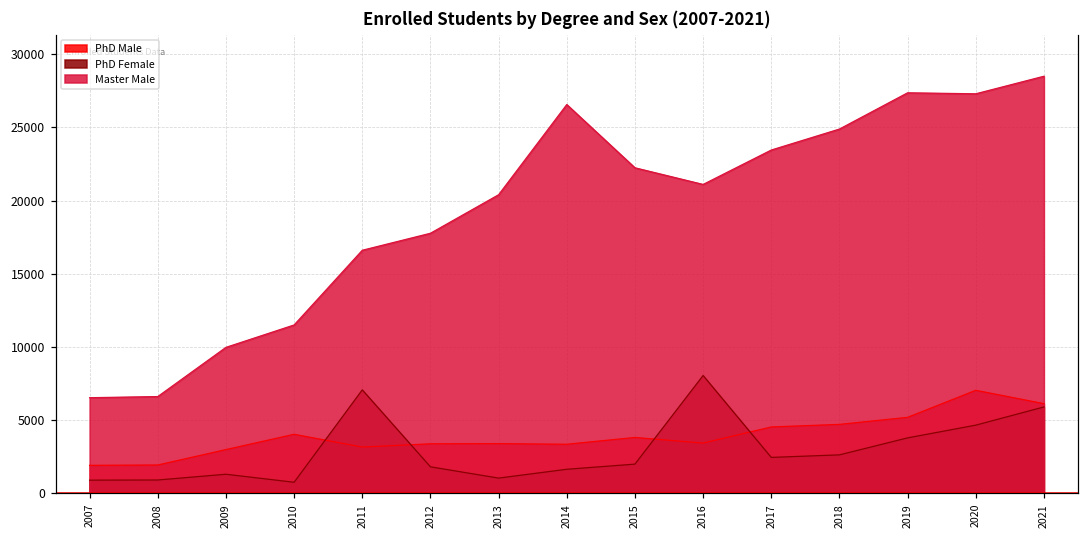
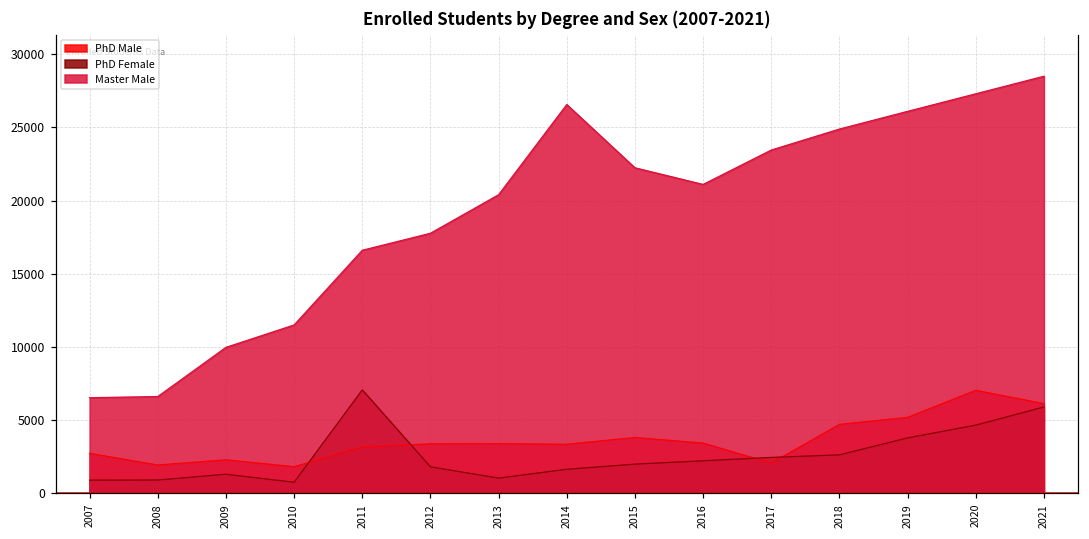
PhD Male, 2007: 1900 -> 2700
PhD Male, 2009: 3000 -> 2300
PhD Male, 2010: 4000 -> 1800
PhD Female, 2016: 8000 -> 2200
PhD Male, 2017: 4500 -> 2100
Master Male, 2019: 27400 -> 26100
